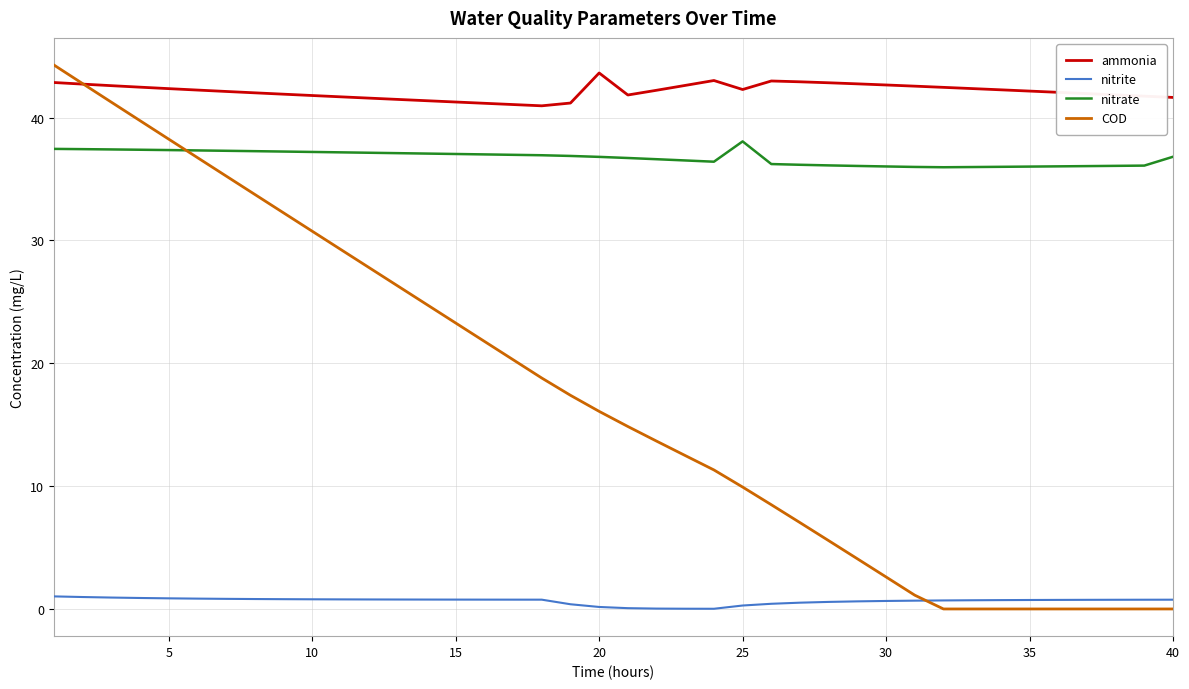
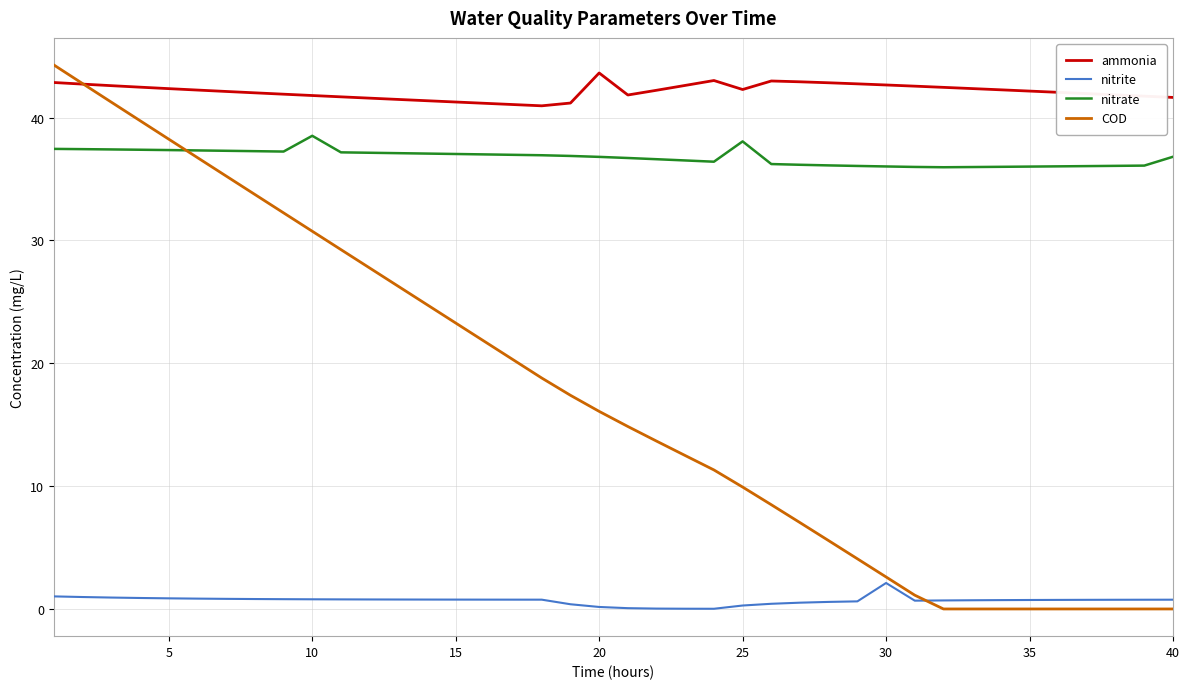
nitrate, 10: 37.2 -> 38.5
nitrite, 30: 0.7 -> 2.1
